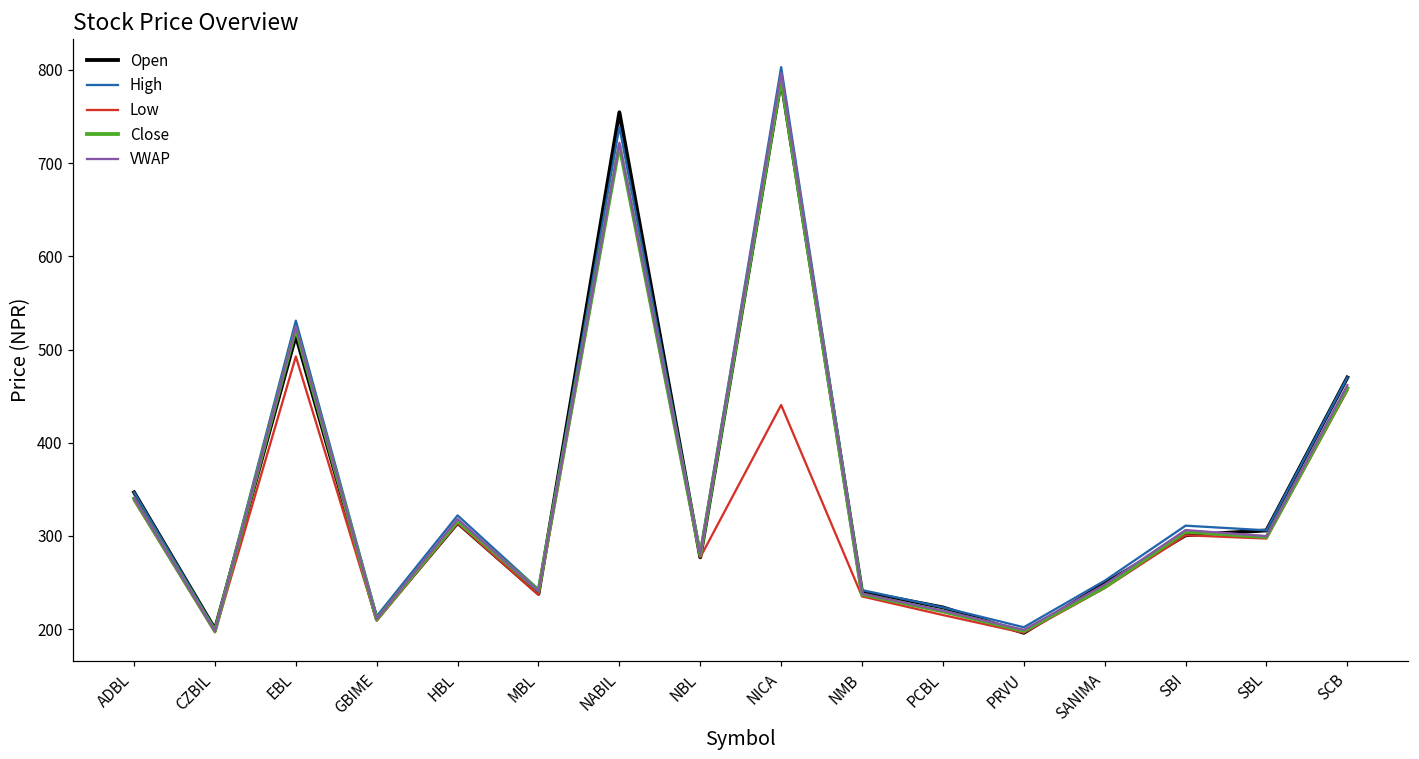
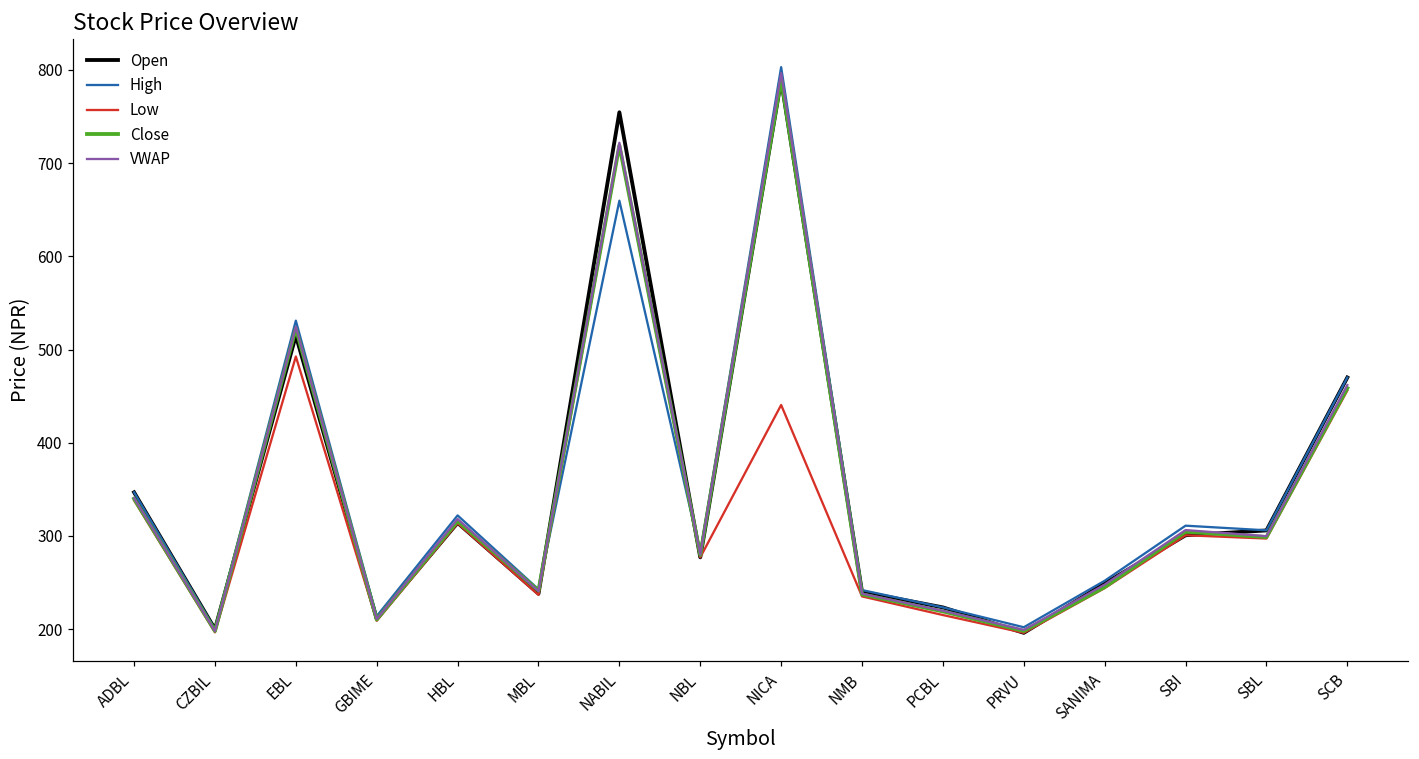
High, NABIL: 740 -> 660
